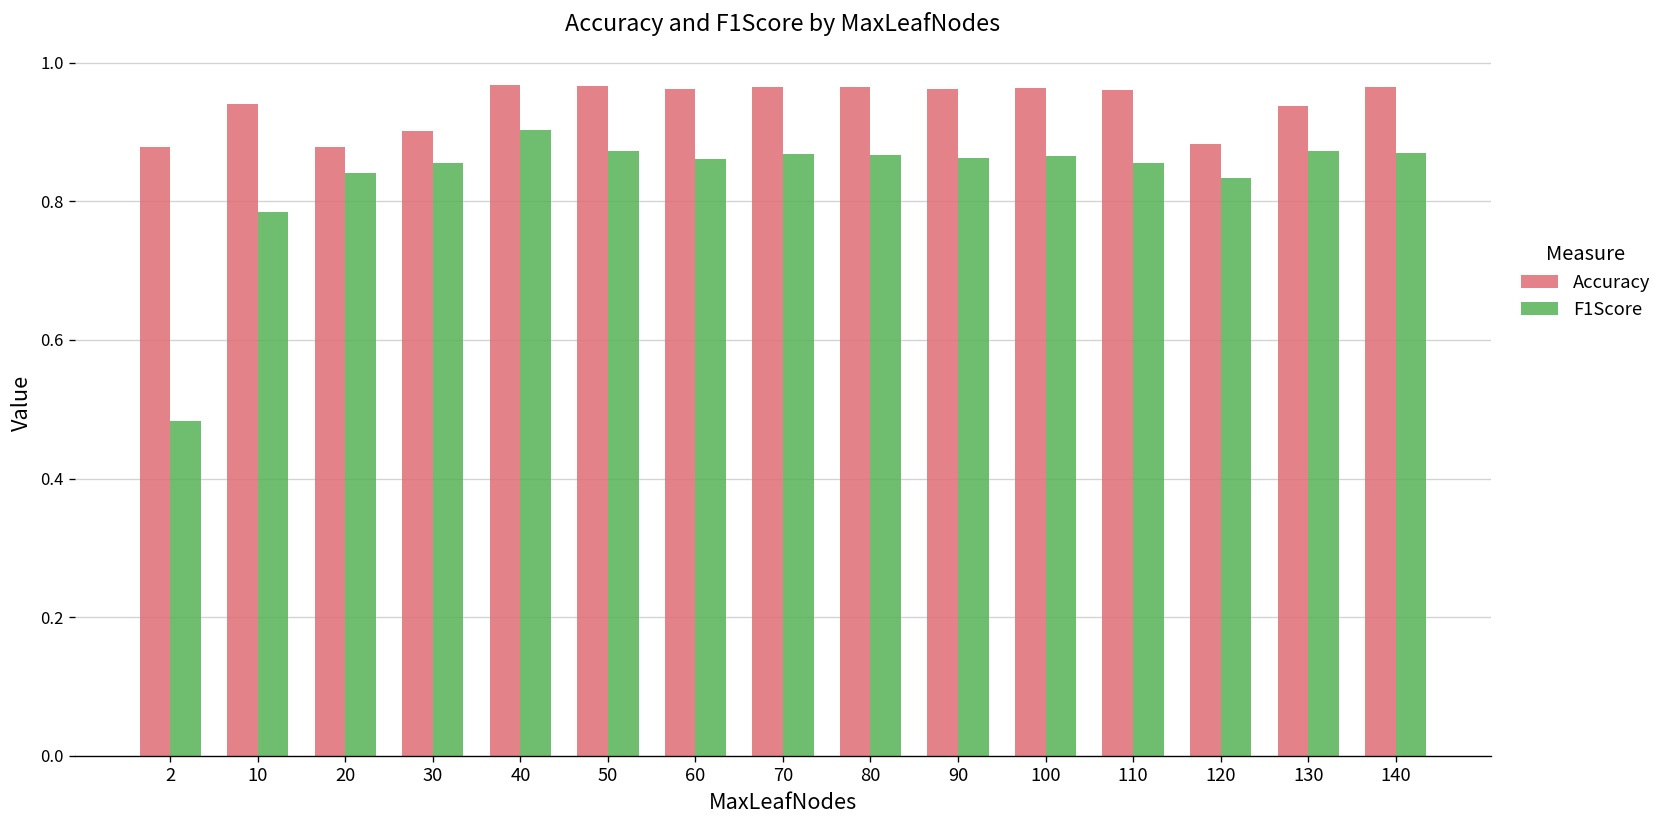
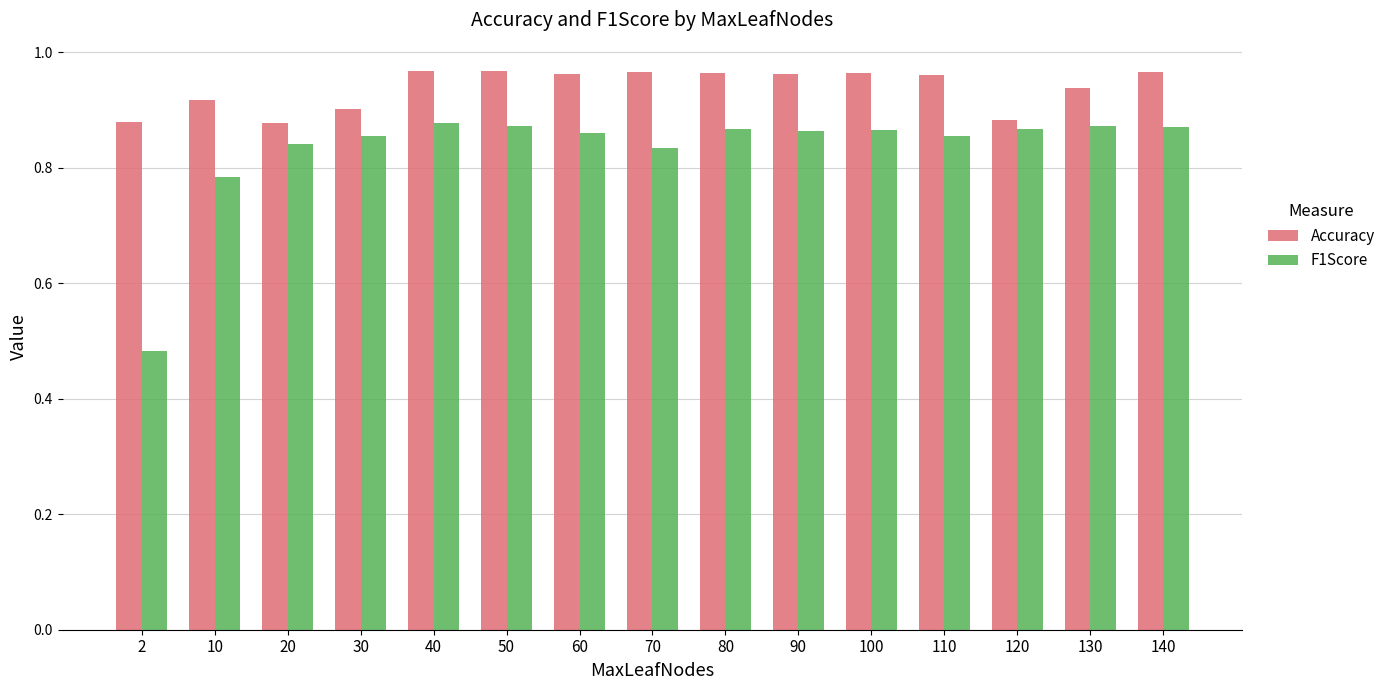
Accuracy, 10: 0.94 -> 0.92
F1Score, 40: 0.90 -> 0.88
F1Score, 70: 0.87 -> 0.83
F1Score, 120: 0.83 -> 0.87
